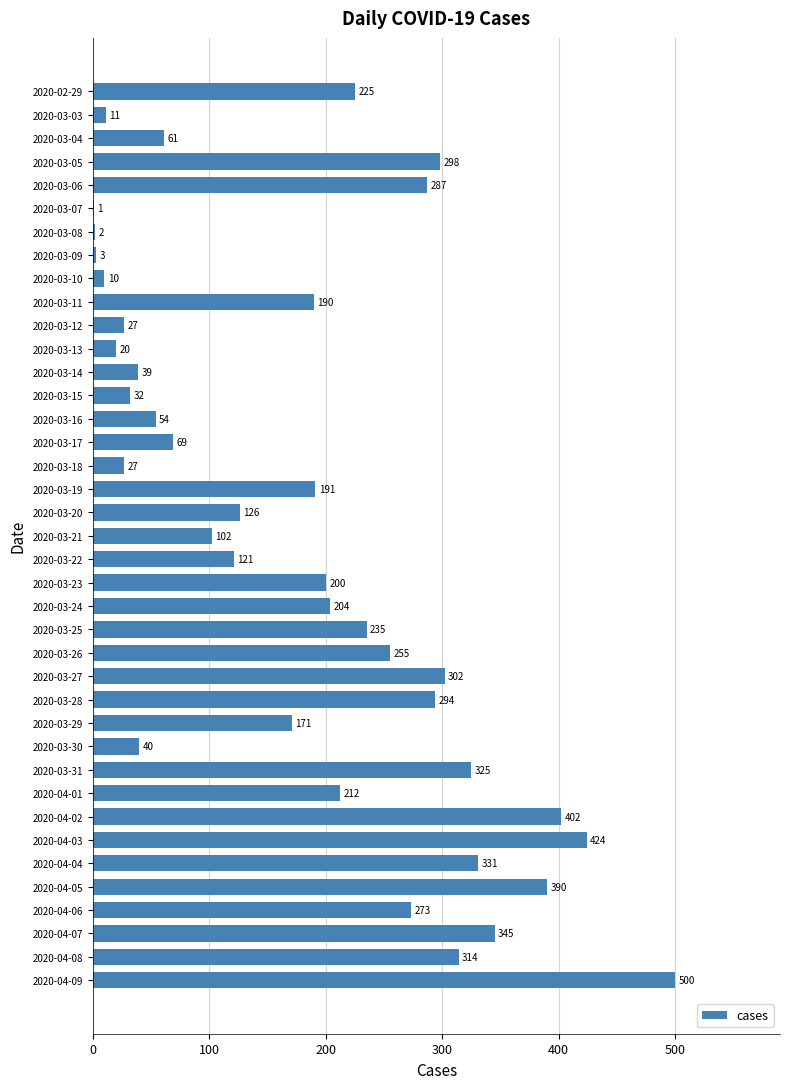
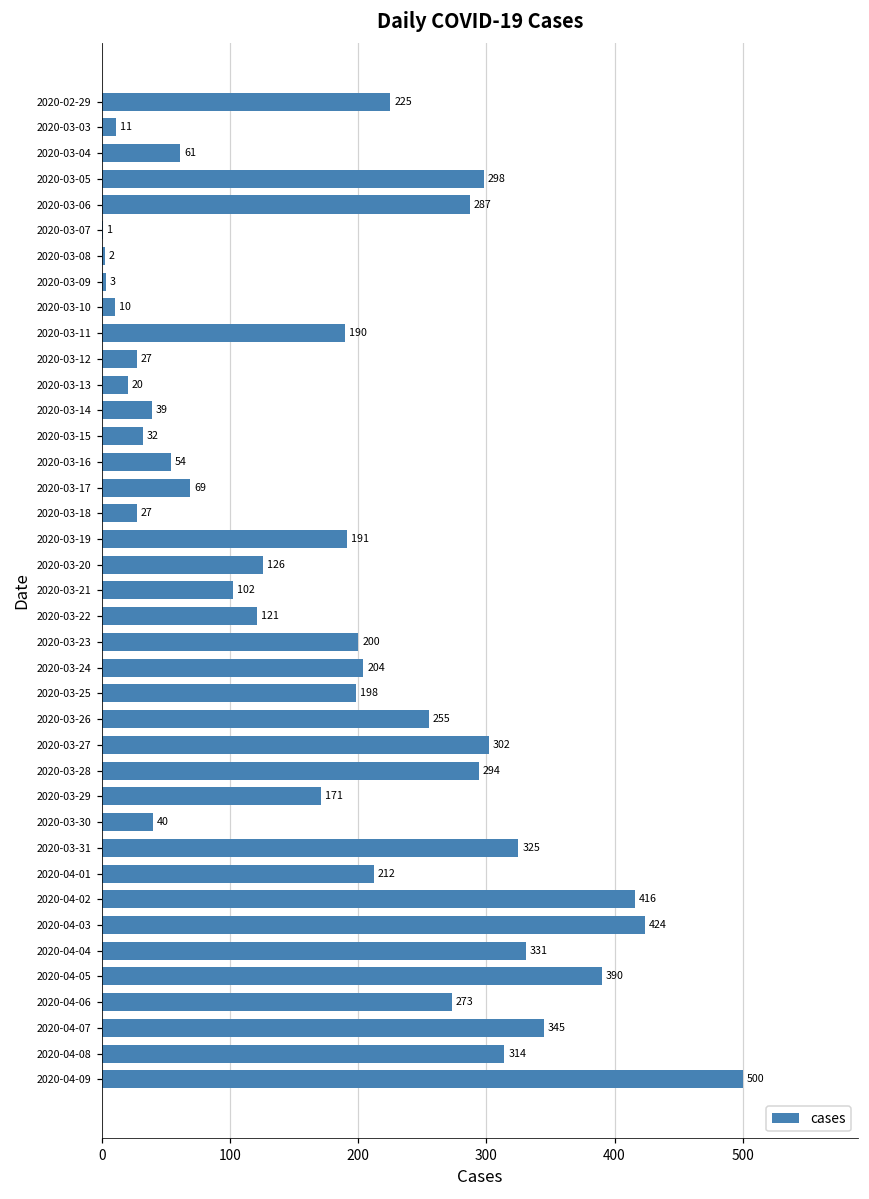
2020-03-25: 235 -> 198
2020-04-02: 402 -> 416
